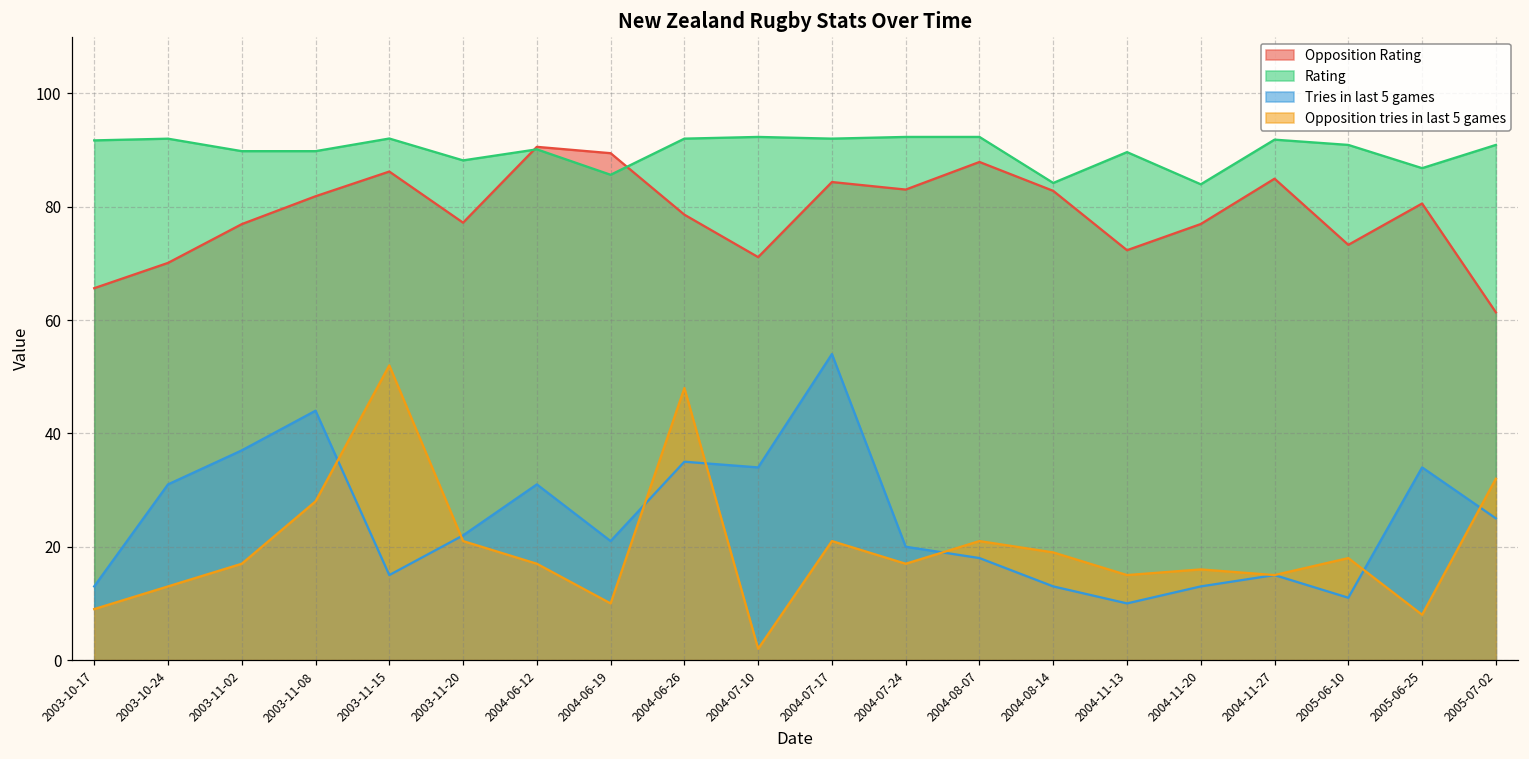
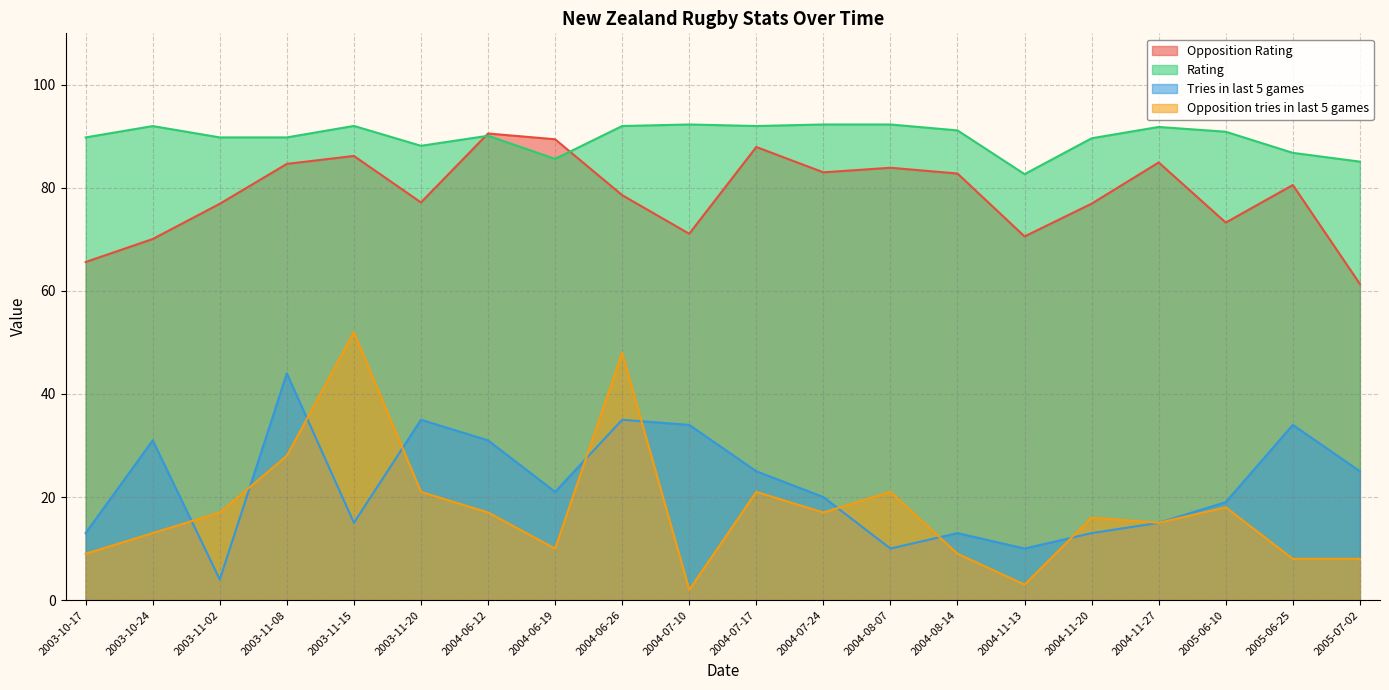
Rating, 2003-10-17: 92 -> 90
Tries in last 5 games, 2003-11-02: 37 -> 4
Opposition Rating, 2003-11-08: 82 -> 85
Tries in last 5 games, 2003-11-20: 22 -> 35
Opposition Rating, 2004-07-17: 84 -> 88
Tries in last 5 games, 2004-07-17: 54 -> 25
Opposition Rating, 2004-08-07: 88 -> 84
Tries in last 5 games, 2004-08-07: 18 -> 10
Rating, 2004-08-14: 84 -> 91
Opposition tries in last 5 games, 2004-08-14: 19 -> 9
Opposition Rating, 2004-11-13: 72 -> 71
Rating, 2004-11-13: 90 -> 83
Opposition tries in last 5 games, 2004-11-13: 15 -> 3
Rating, 2004-11-20: 84 -> 90
Tries in last 5 games, 2005-06-10: 11 -> 19
Rating, 2005-07-02: 91 -> 85
Opposition tries in last 5 games, 2005-07-02: 32 -> 8
